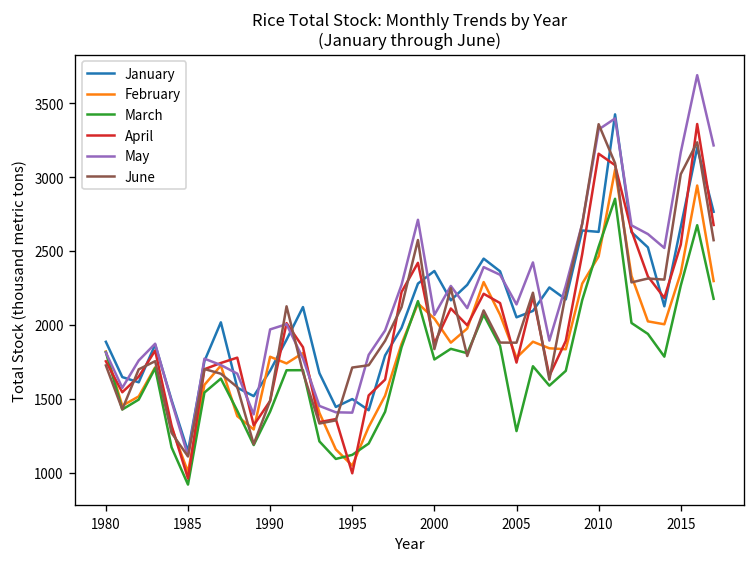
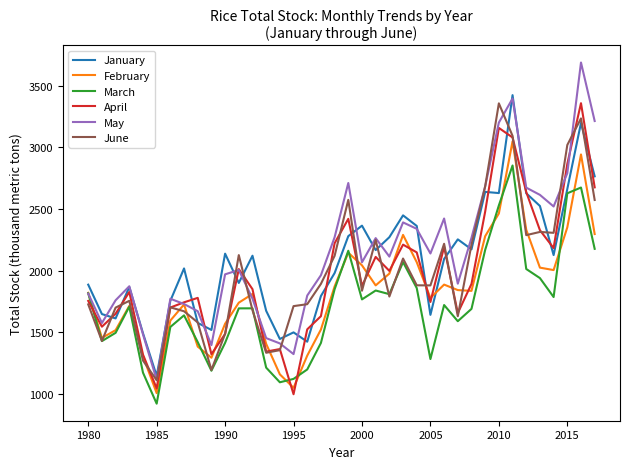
April, 1985: 960 -> 1040
January, 1990: 1690 -> 2140
February, 1990: 1780 -> 1570
May, 1995: 1410 -> 1320
January, 2005: 2050 -> 1640
May, 2010: 3320 -> 3200
March, 2015: 2270 -> 2630
April, 2015: 2540 -> 2870
May, 2015: 3170 -> 2790
